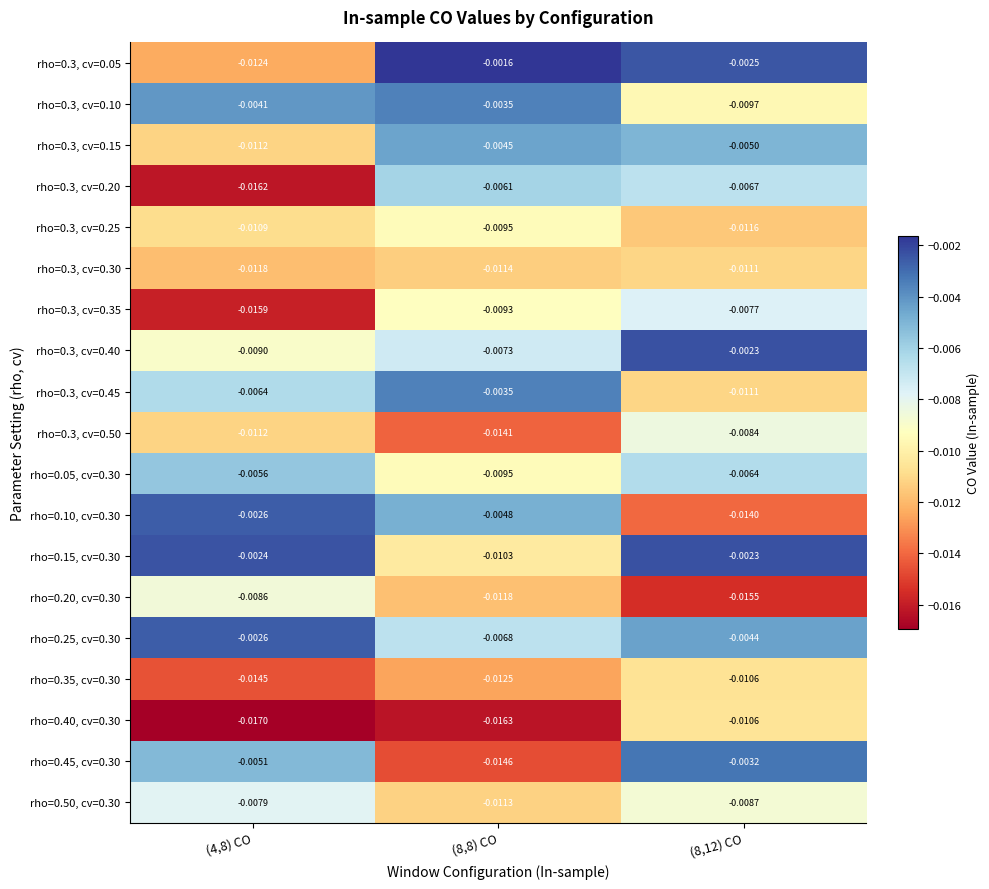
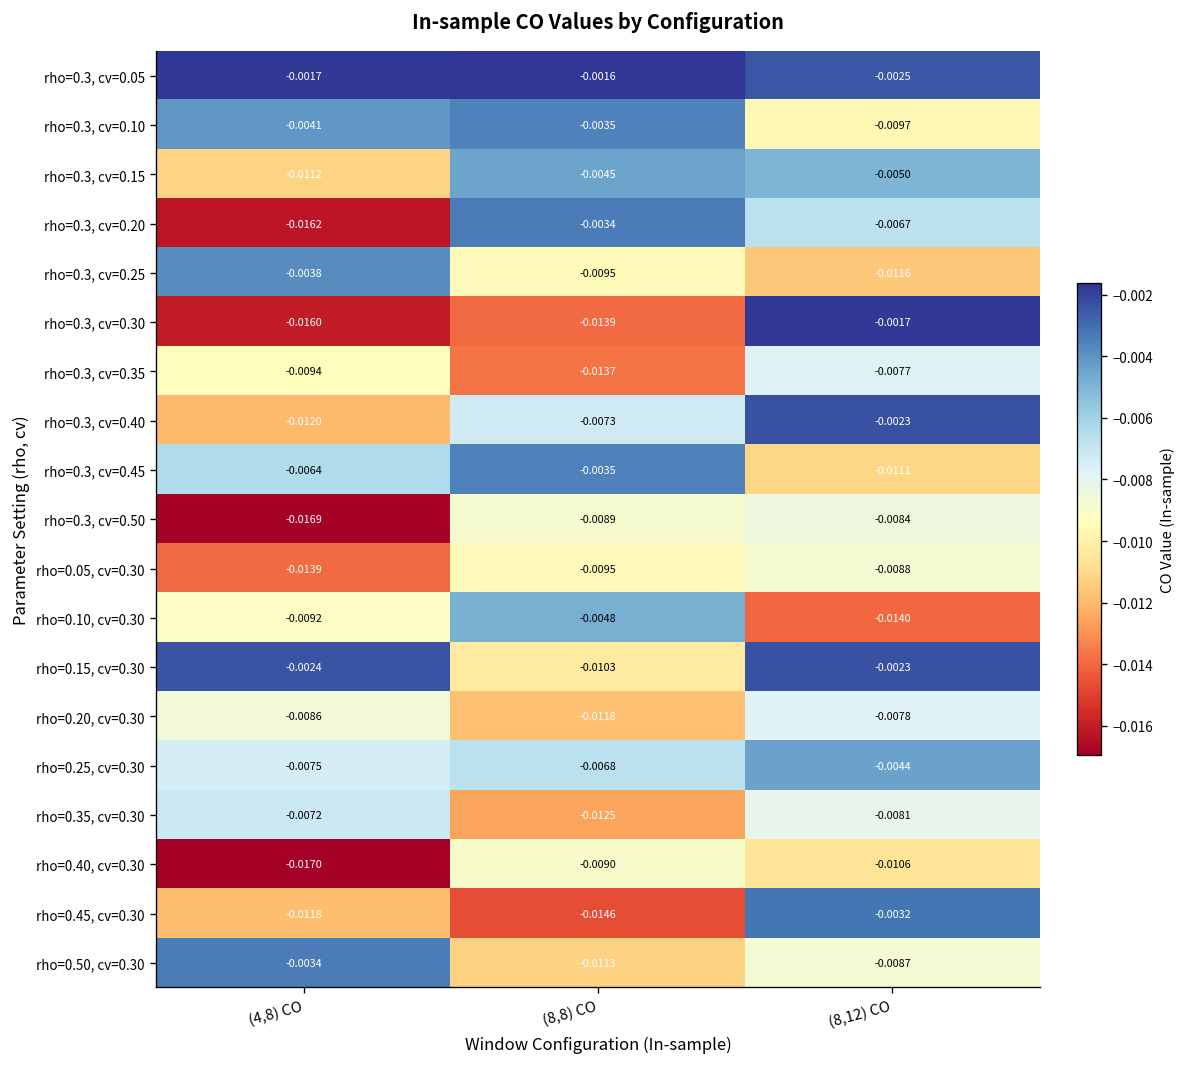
rho=0.3, cv=0.05, (4,8) CO: -0.0124 -> -0.0017
rho=0.3, cv=0.20, (8,8) CO: -0.0061 -> -0.0034
rho=0.3, cv=0.25, (4,8) CO: -0.0109 -> -0.0038
rho=0.3, cv=0.30, (4,8) CO: -0.0118 -> -0.0160
rho=0.3, cv=0.30, (8,8) CO: -0.0114 -> -0.0139
rho=0.3, cv=0.30, (8,12) CO: -0.0111 -> -0.0017
rho=0.3, cv=0.35, (4,8) CO: -0.0159 -> -0.0094
rho=0.3, cv=0.35, (8,8) CO: -0.0093 -> -0.0137
rho=0.3, cv=0.40, (4,8) CO: -0.0090 -> -0.0120
rho=0.3, cv=0.50, (4,8) CO: -0.0112 -> -0.0169
rho=0.3, cv=0.50, (8,8) CO: -0.0141 -> -0.0089
rho=0.05, cv=0.30, (4,8) CO: -0.0056 -> -0.0139
rho=0.05, cv=0.30, (8,12) CO: -0.0064 -> -0.0088
rho=0.10, cv=0.30, (4,8) CO: -0.0026 -> -0.0092
rho=0.20, cv=0.30, (8,12) CO: -0.0155 -> -0.0078
rho=0.25, cv=0.30, (4,8) CO: -0.0026 -> -0.0075
rho=0.35, cv=0.30, (4,8) CO: -0.0145 -> -0.0072
rho=0.35, cv=0.30, (8,12) CO: -0.0106 -> -0.0081
rho=0.40, cv=0.30, (8,8) CO: -0.0163 -> -0.0090
rho=0.45, cv=0.30, (4,8) CO: -0.0051 -> -0.0118
rho=0.50, cv=0.30, (4,8) CO: -0.0079 -> -0.0034
